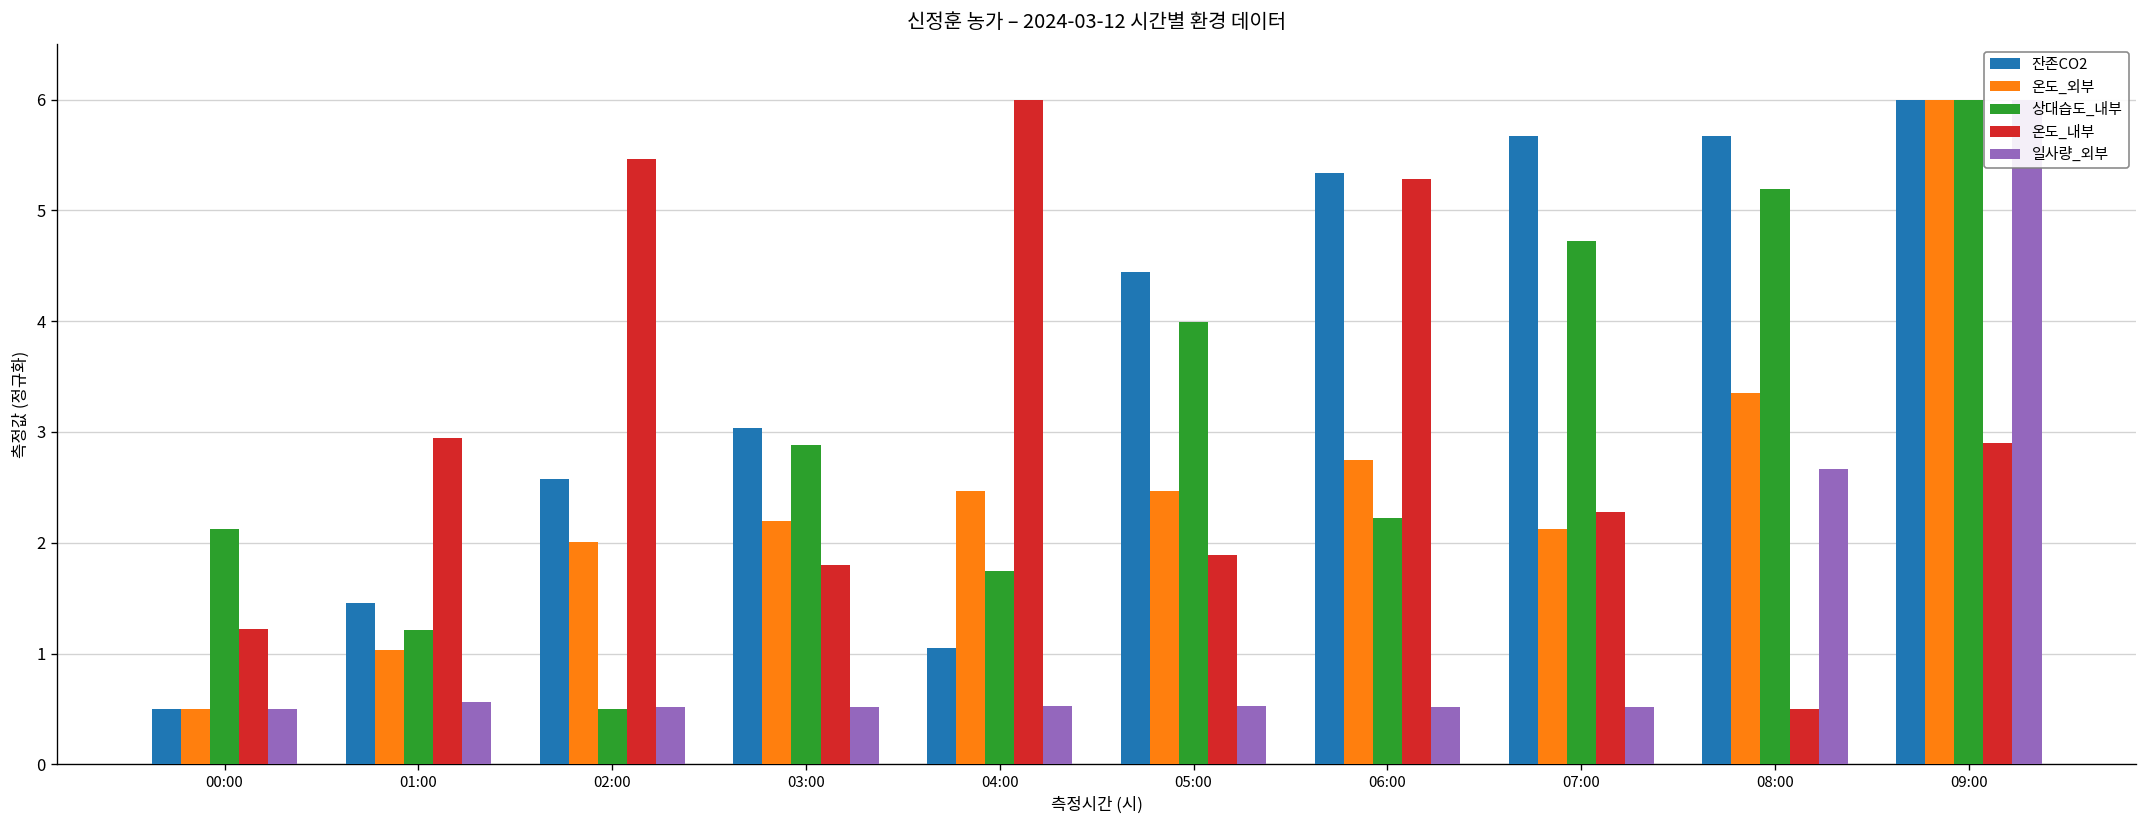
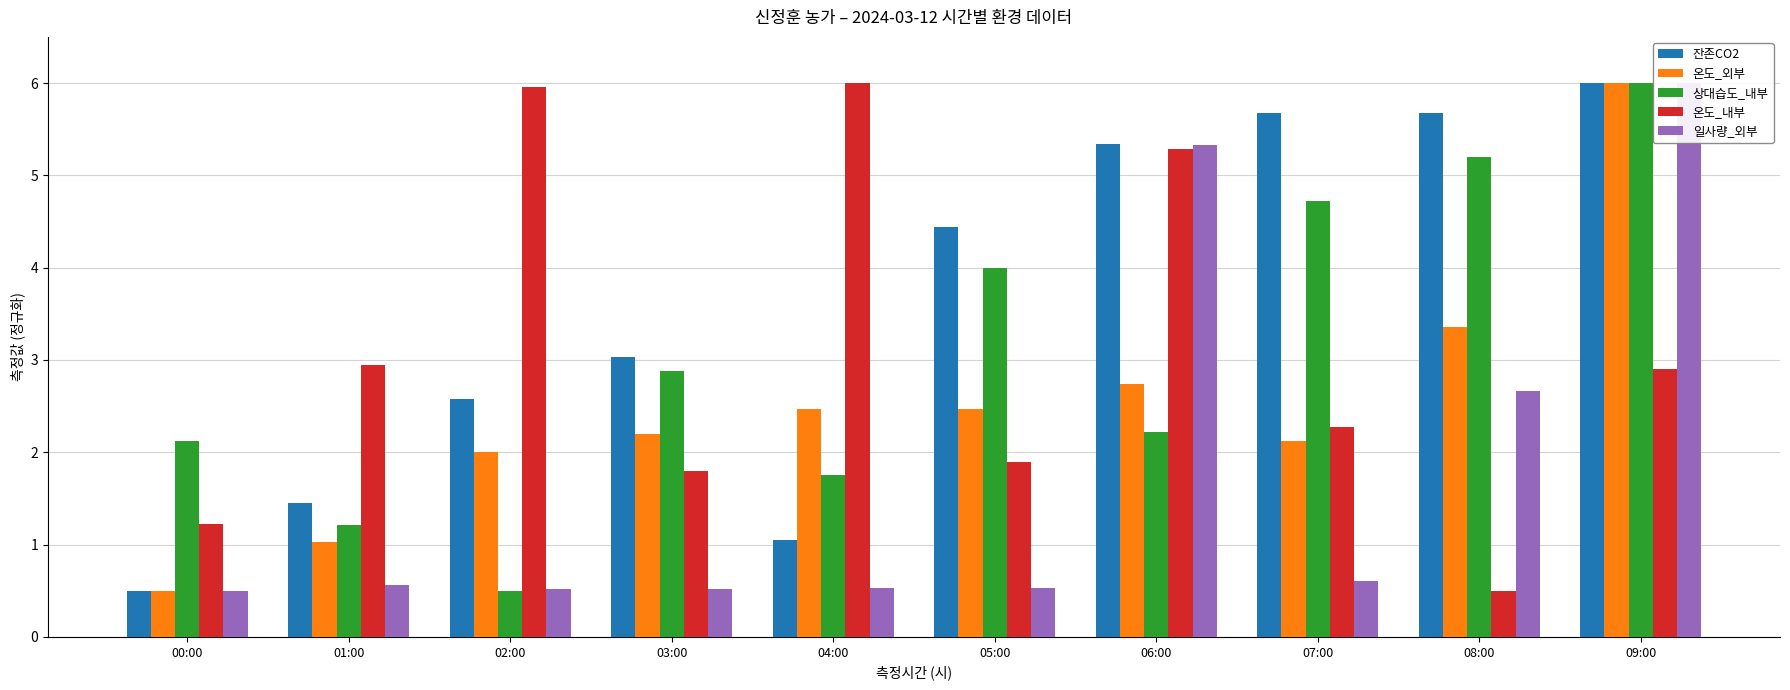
온도_내부, 02:00: 5.5 -> 6.0
일사량_외부, 06:00: 0.5 -> 5.3
일사량_외부, 07:00: 0.5 -> 0.6
